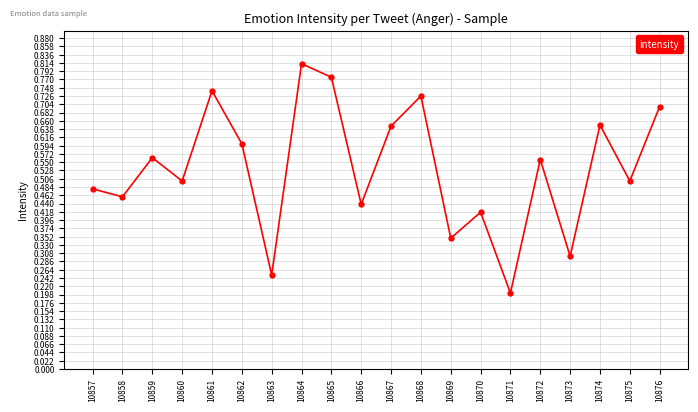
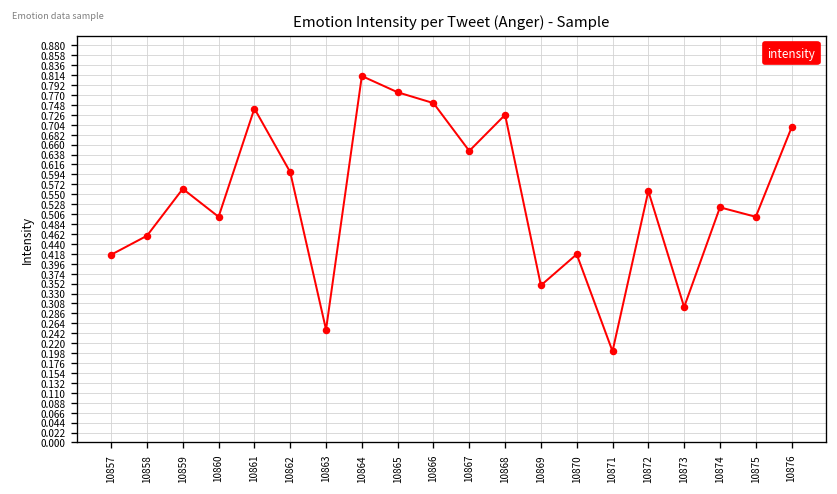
10857: 0.48 -> 0.42
10866: 0.44 -> 0.75
10874: 0.65 -> 0.52
